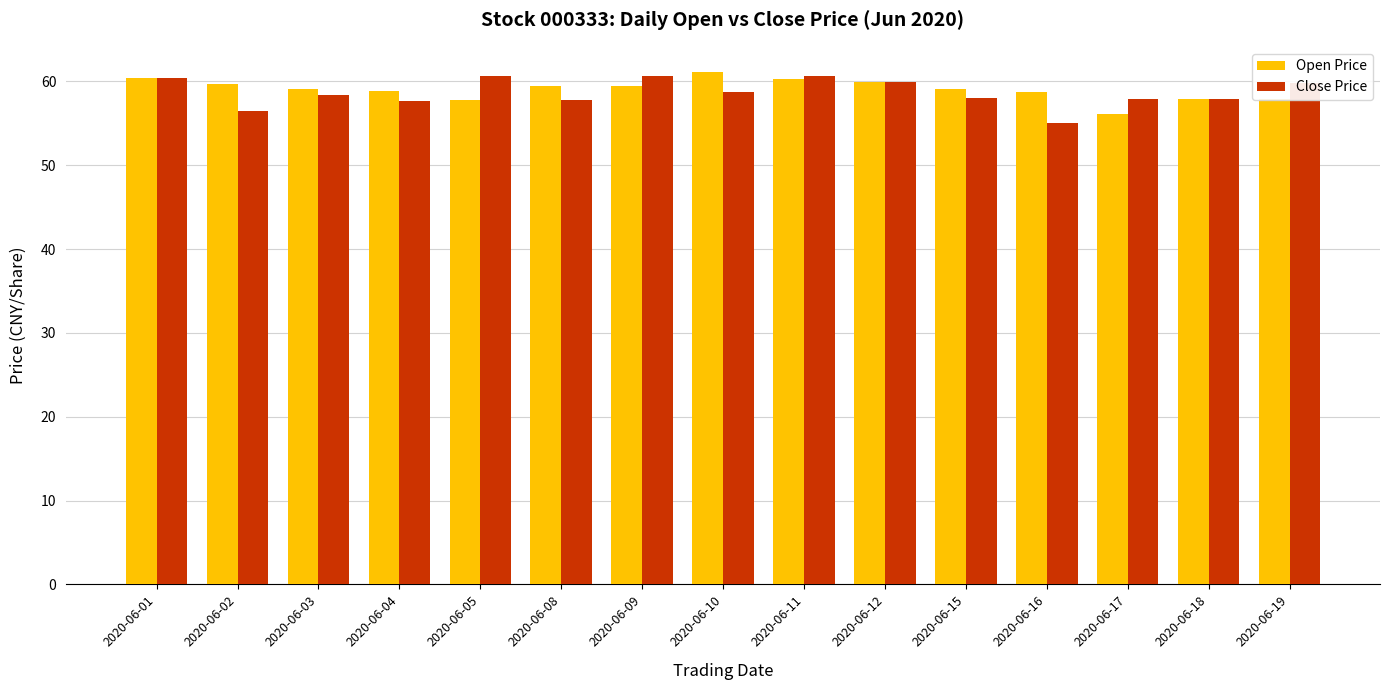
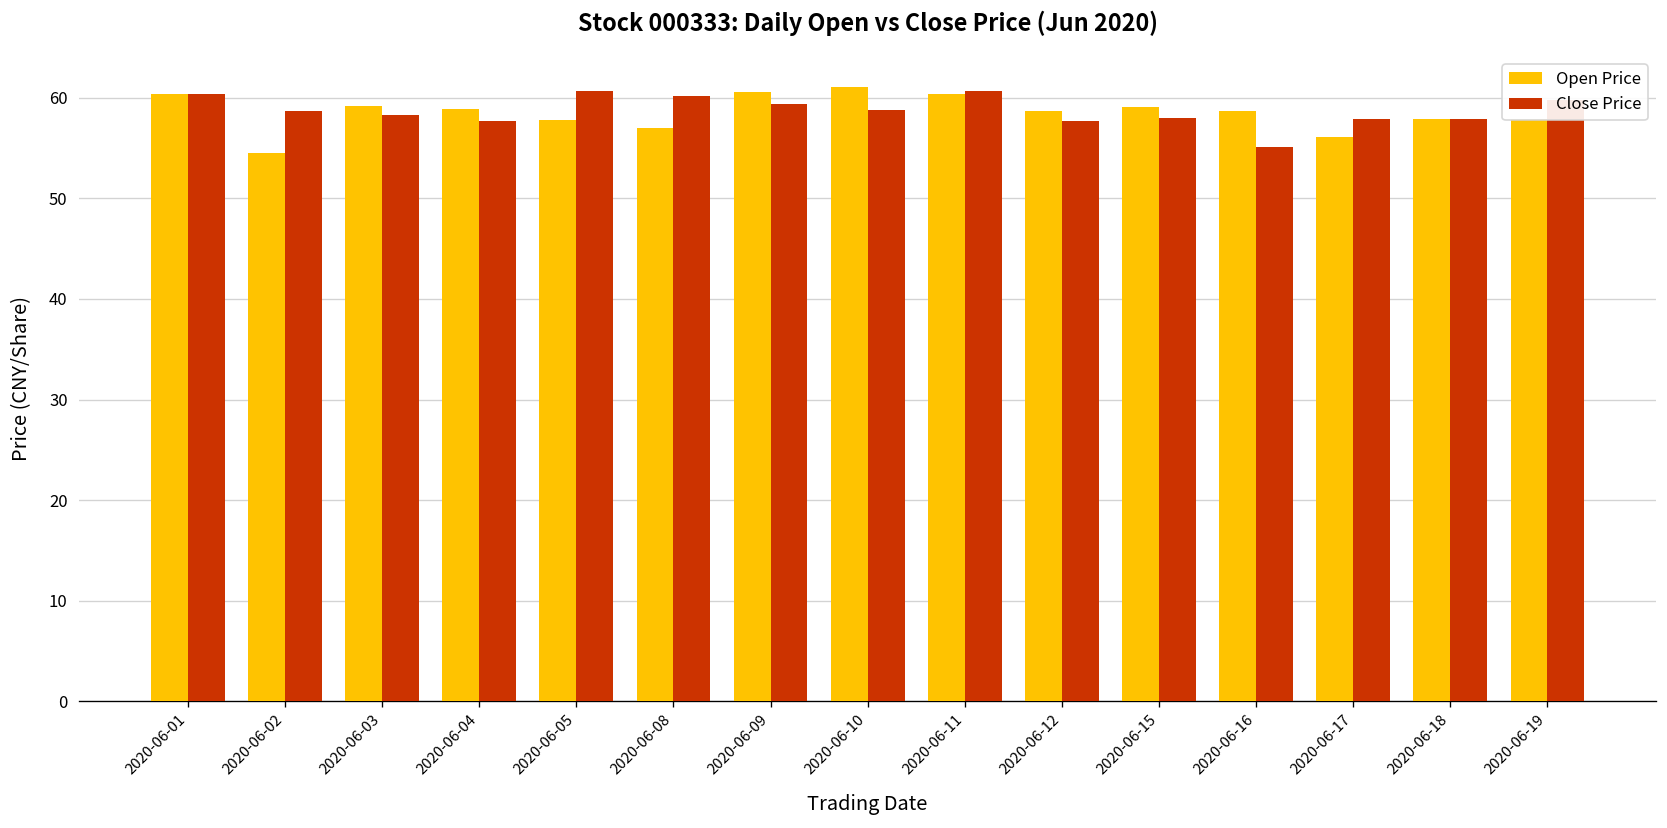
Open Price, 2020-06-02: 60 -> 55
Close Price, 2020-06-02: 57 -> 59
Open Price, 2020-06-08: 59 -> 57
Close Price, 2020-06-08: 58 -> 60
Open Price, 2020-06-09: 59 -> 61
Close Price, 2020-06-09: 61 -> 59
Open Price, 2020-06-12: 60 -> 59
Close Price, 2020-06-12: 60 -> 58
